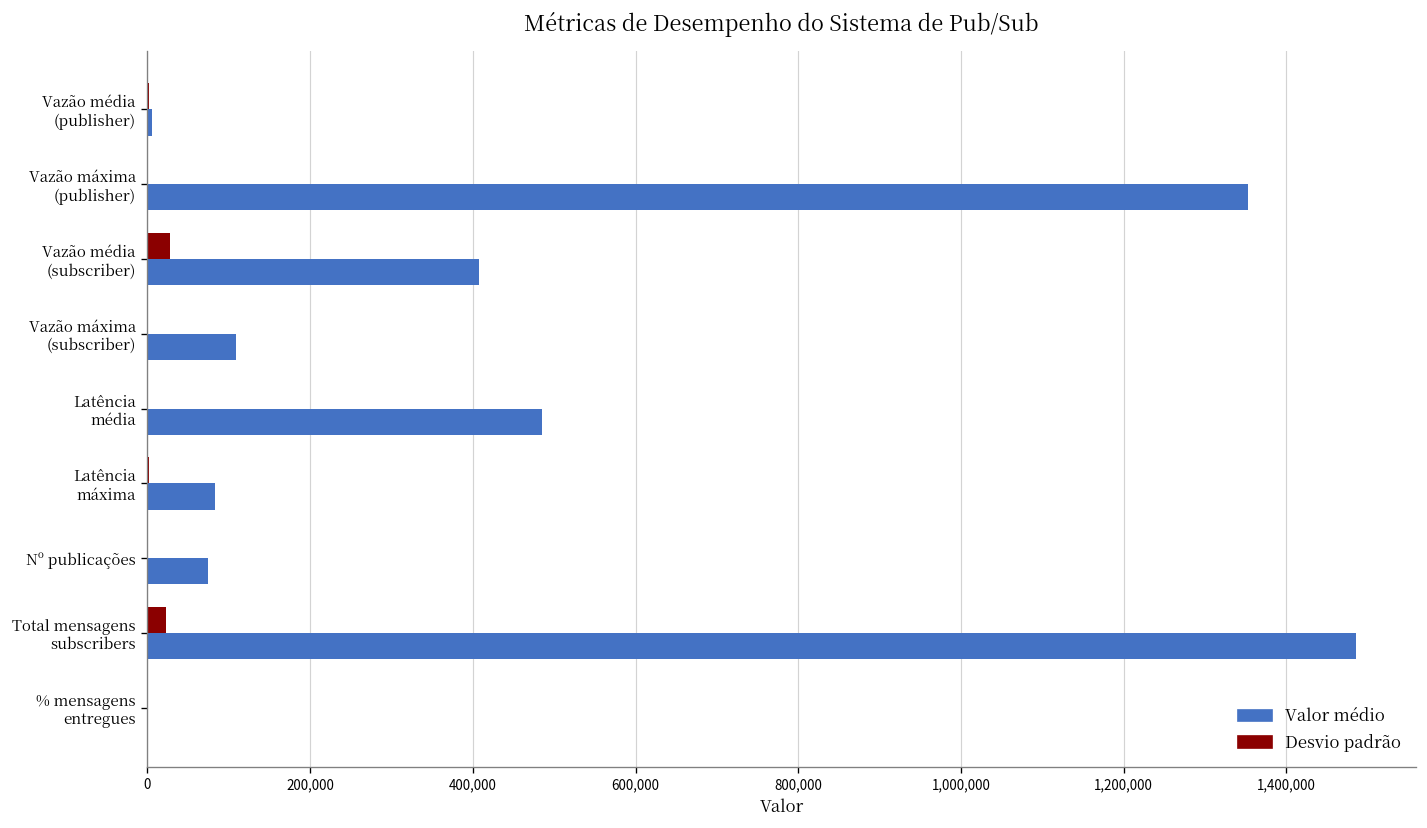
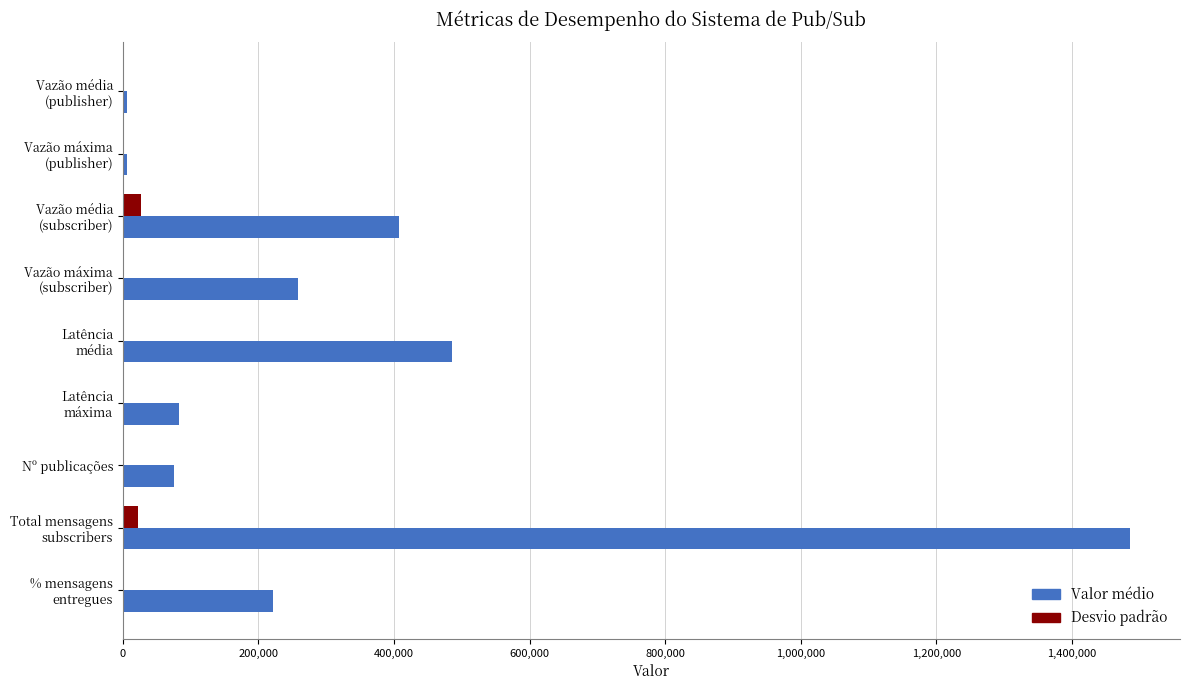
Valor médio, Vazão máxima (publisher): 1,350,000 -> 10,000
Valor médio, Vazão máxima (subscriber): 110,000 -> 260,000
Valor médio, % mensagens entregues: 0 -> 220,000
